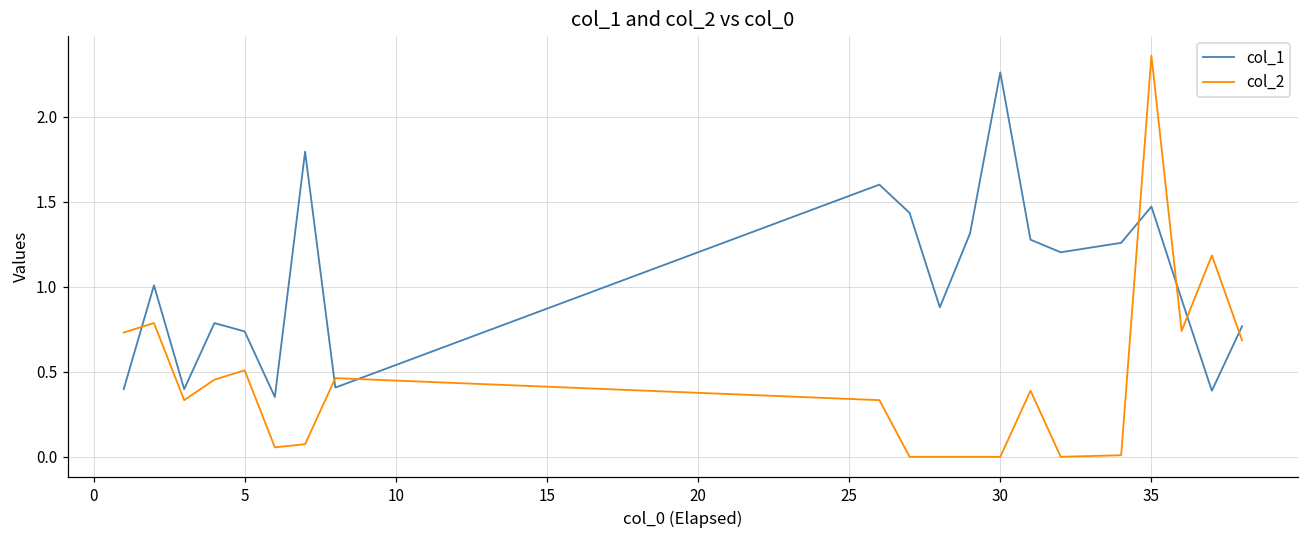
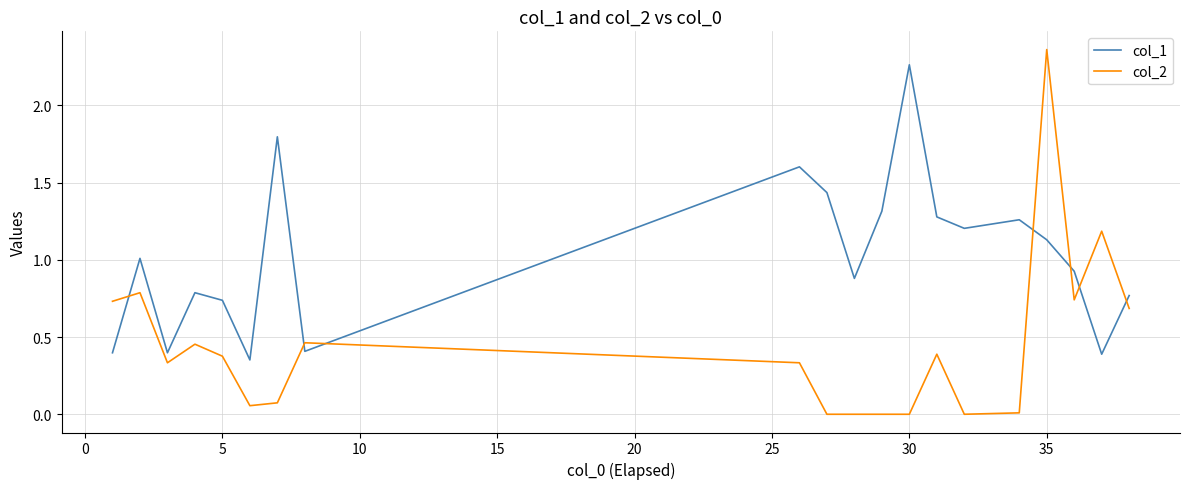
col_2, 5: 0.51 -> 0.38
col_1, 35: 1.47 -> 1.13
